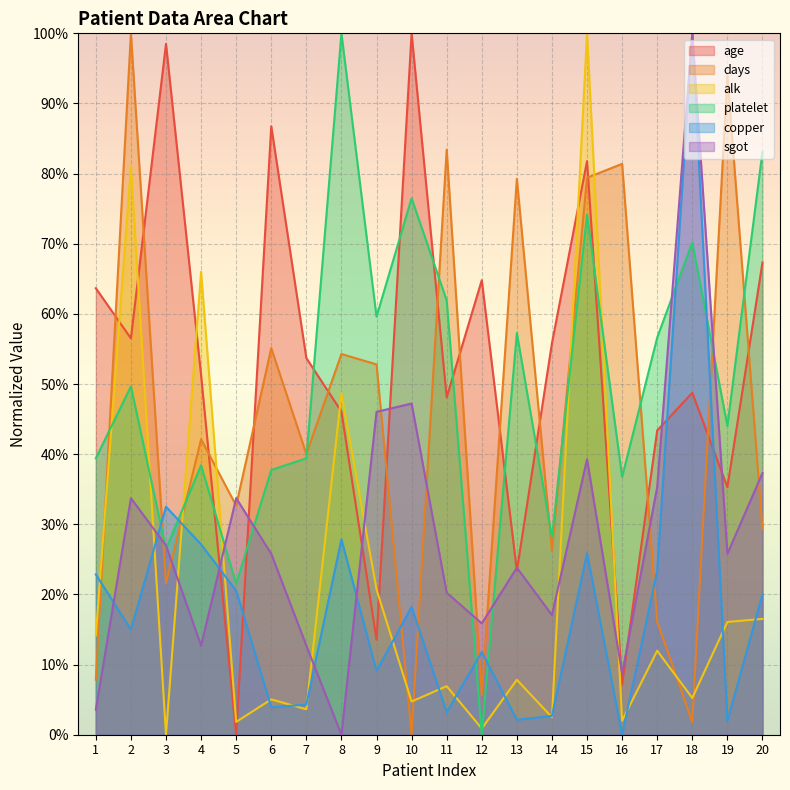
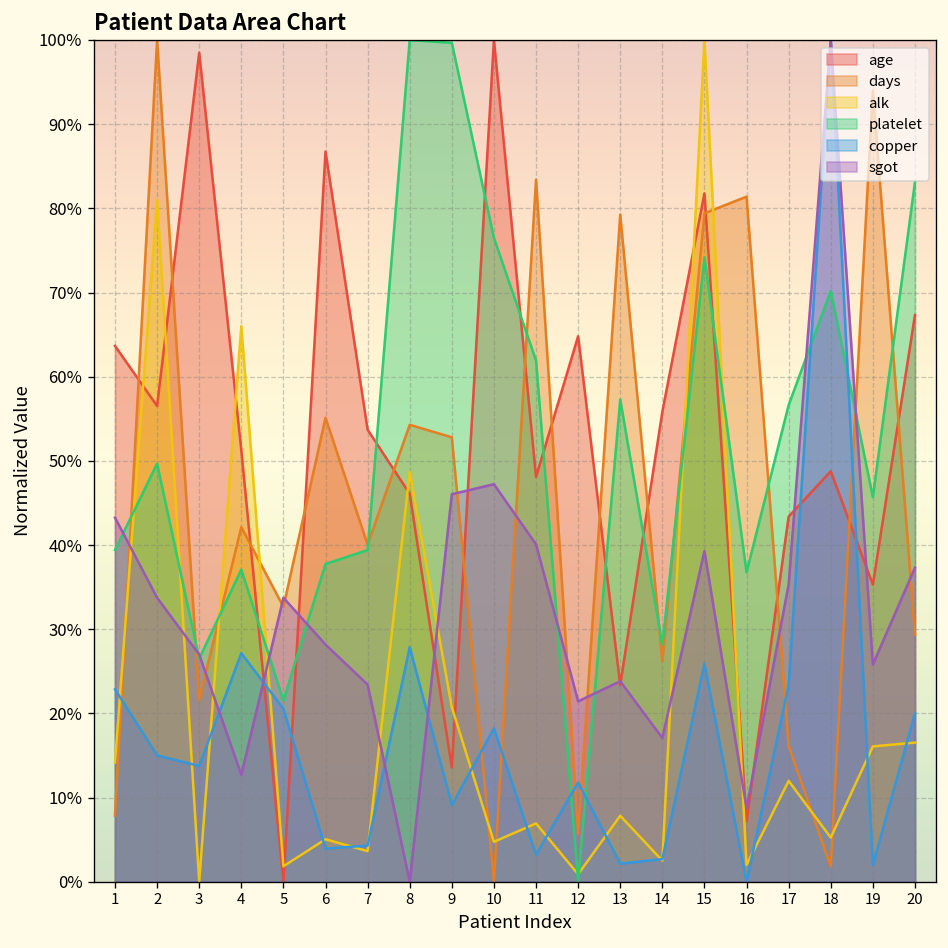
sgot, 1: 4% -> 43%
copper, 3: 33% -> 14%
platelet, 4: 38% -> 37%
sgot, 6: 26% -> 28%
sgot, 7: 13% -> 23%
platelet, 9: 60% -> 100%
sgot, 11: 20% -> 40%
sgot, 12: 16% -> 21%
platelet, 19: 44% -> 46%
